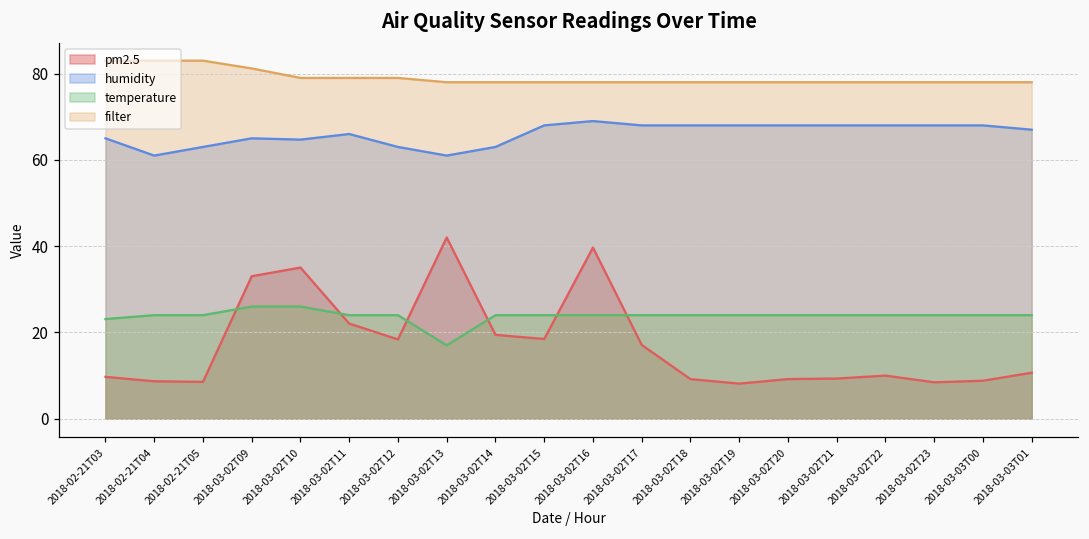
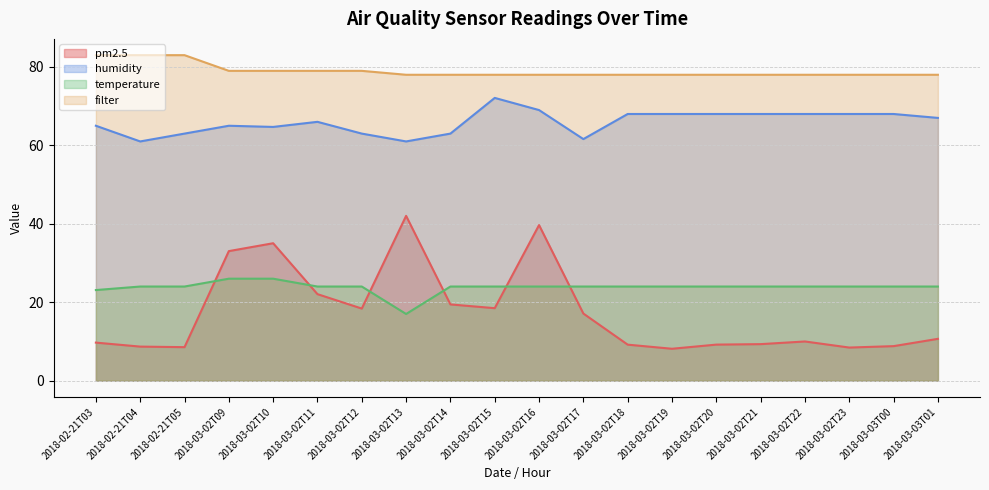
filter, 2018-03-02T09: 81 -> 79
humidity, 2018-03-02T15: 68 -> 72
humidity, 2018-03-02T17: 68 -> 62
